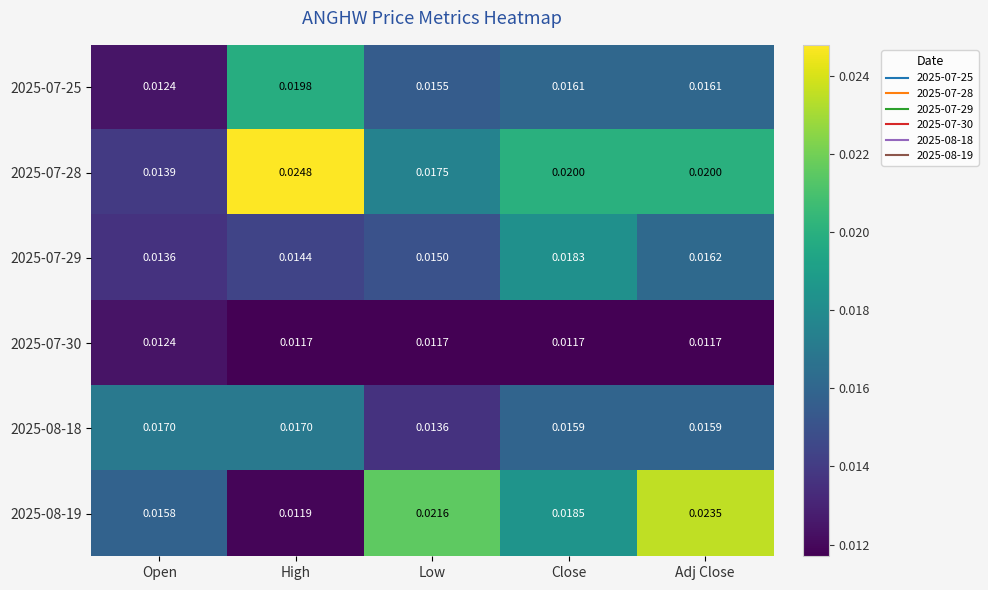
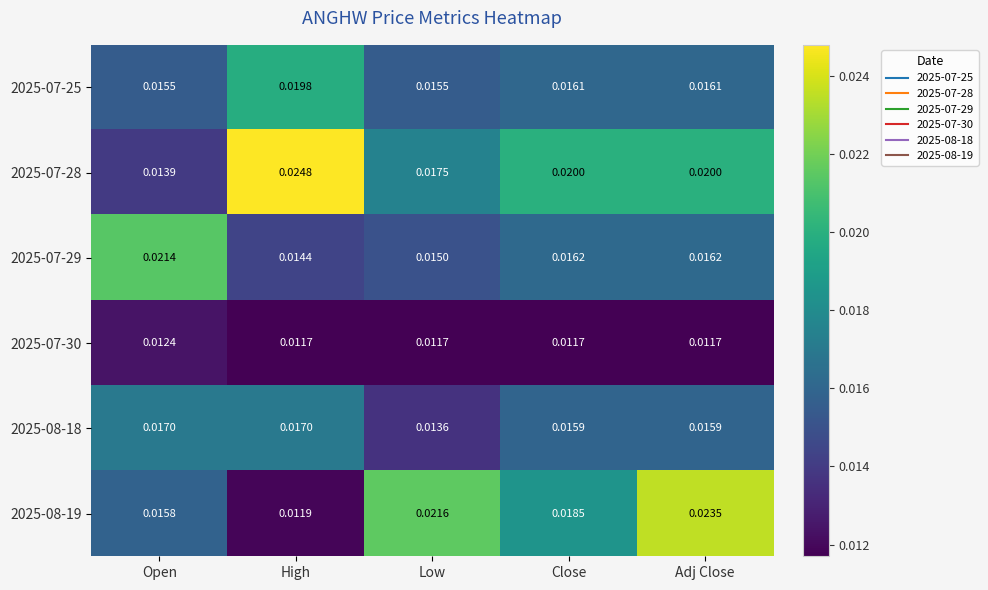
2025-07-25, Open: 0.0124 -> 0.0155
2025-07-29, Open: 0.0136 -> 0.0214
2025-07-29, Close: 0.0183 -> 0.0162
